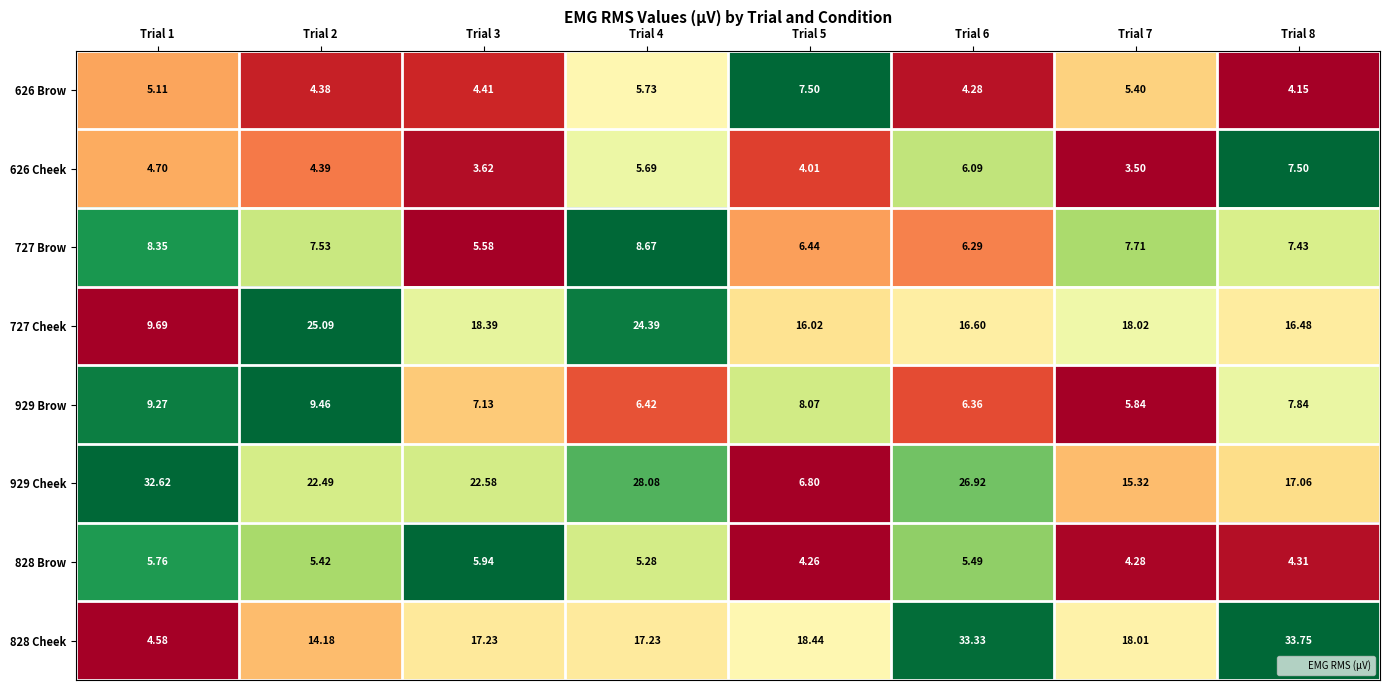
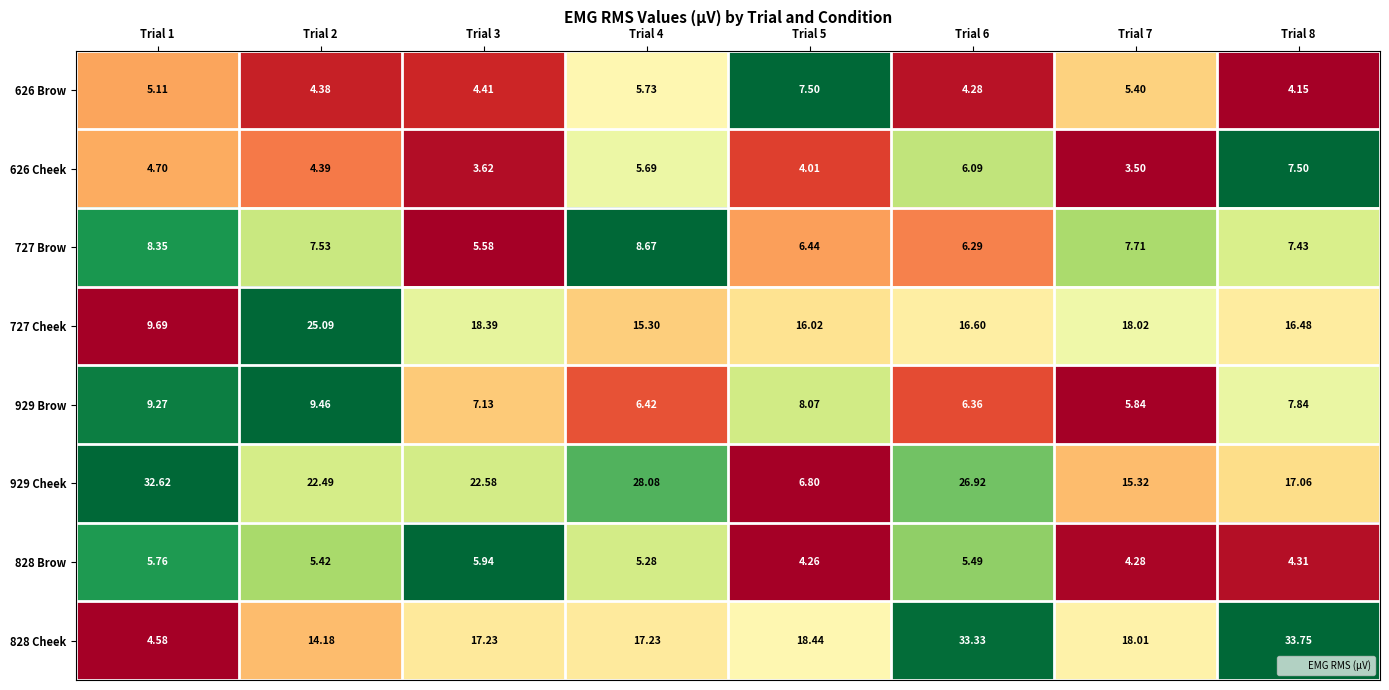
727 Cheek, Trial 4: 24.39 -> 15.30
